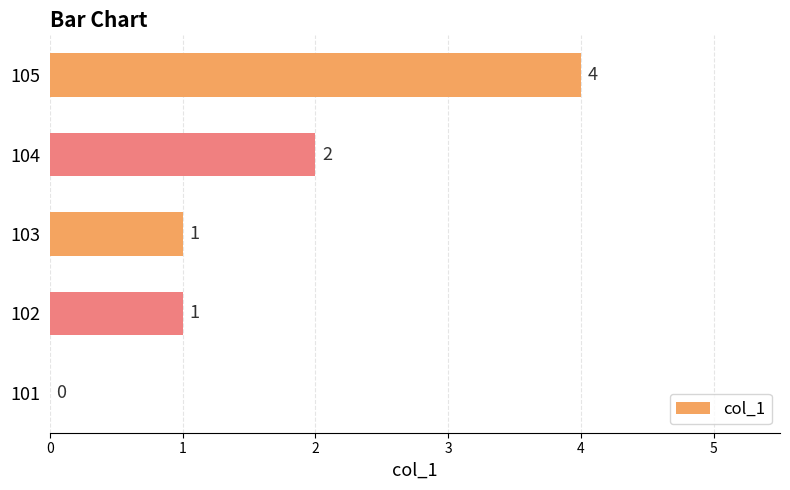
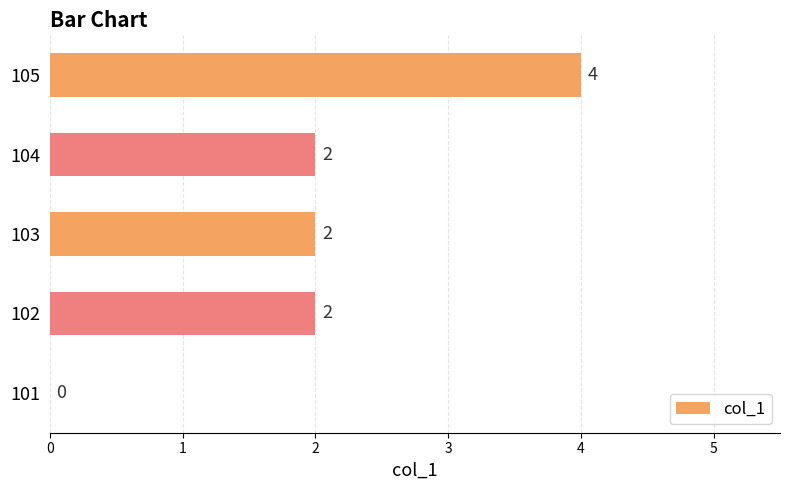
103: 1 -> 2
102: 1 -> 2
